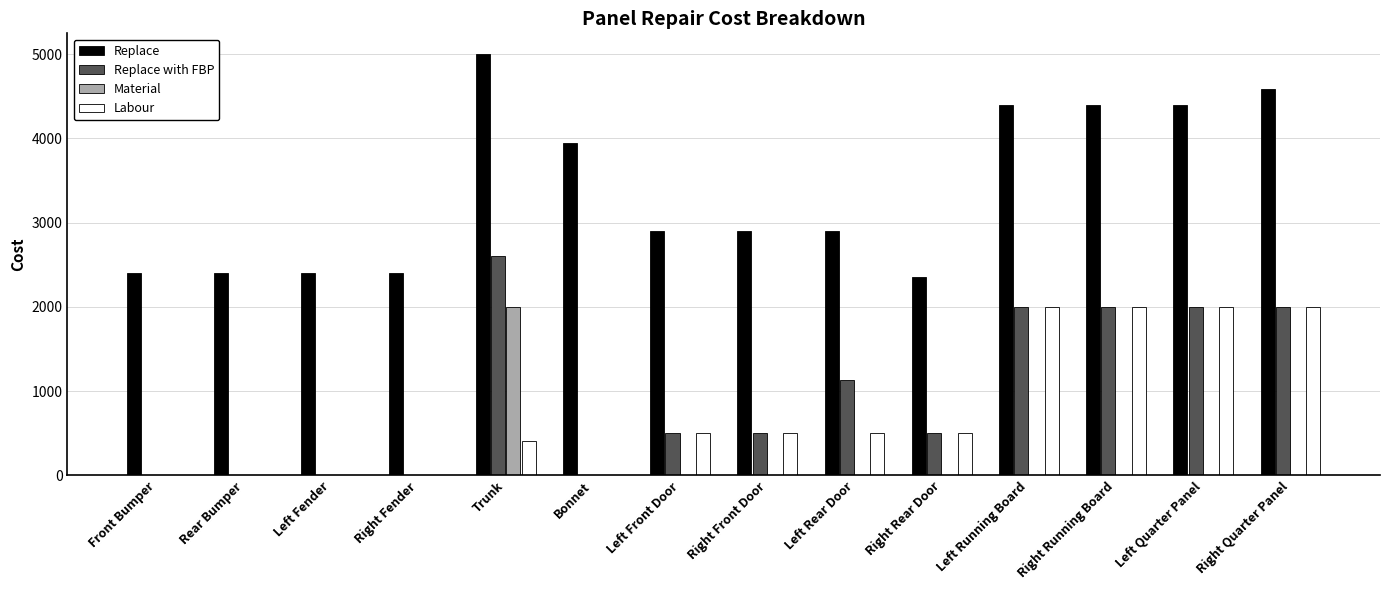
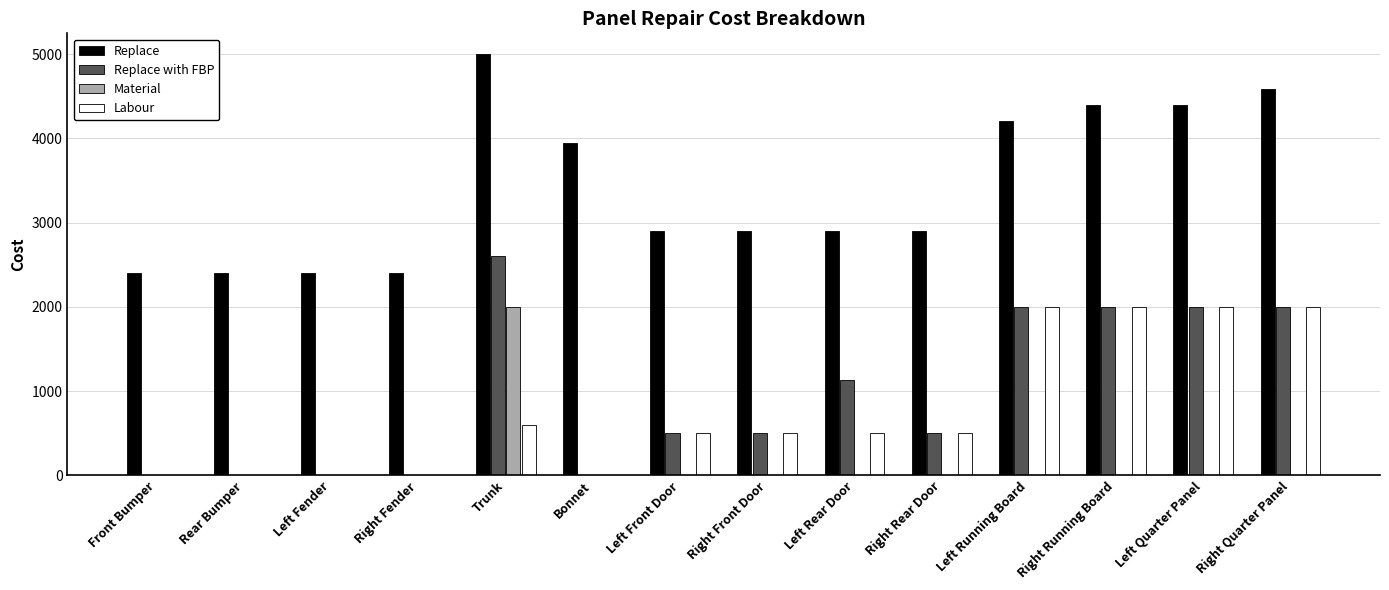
Labour, Trunk: 400 -> 600
Replace, Right Rear Door: 2400 -> 2900
Replace, Left Running Board: 4400 -> 4200
